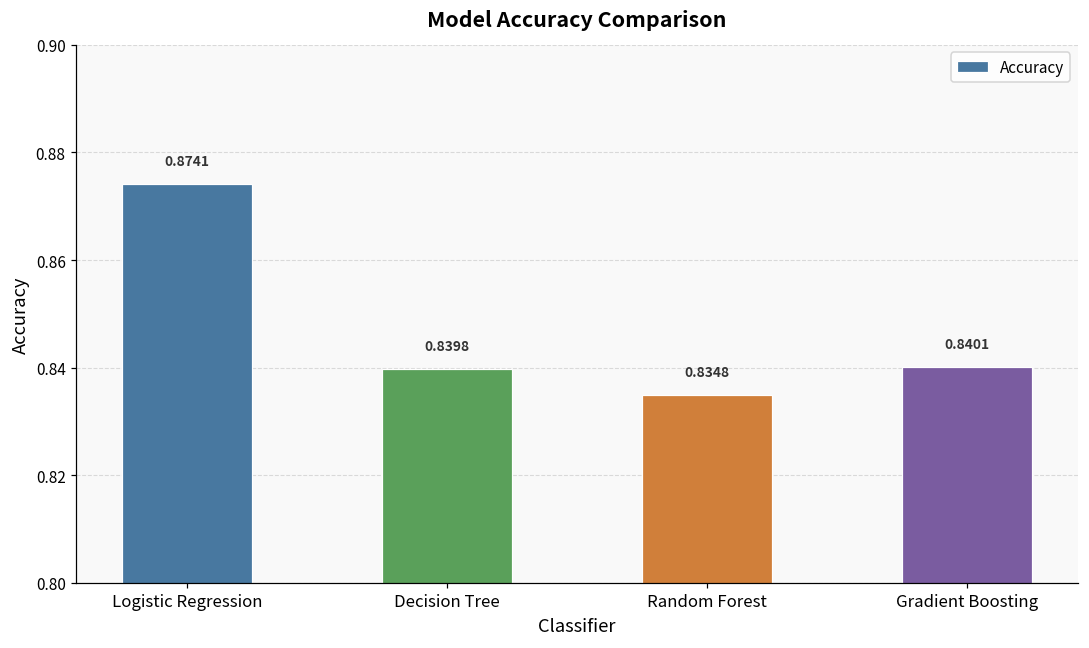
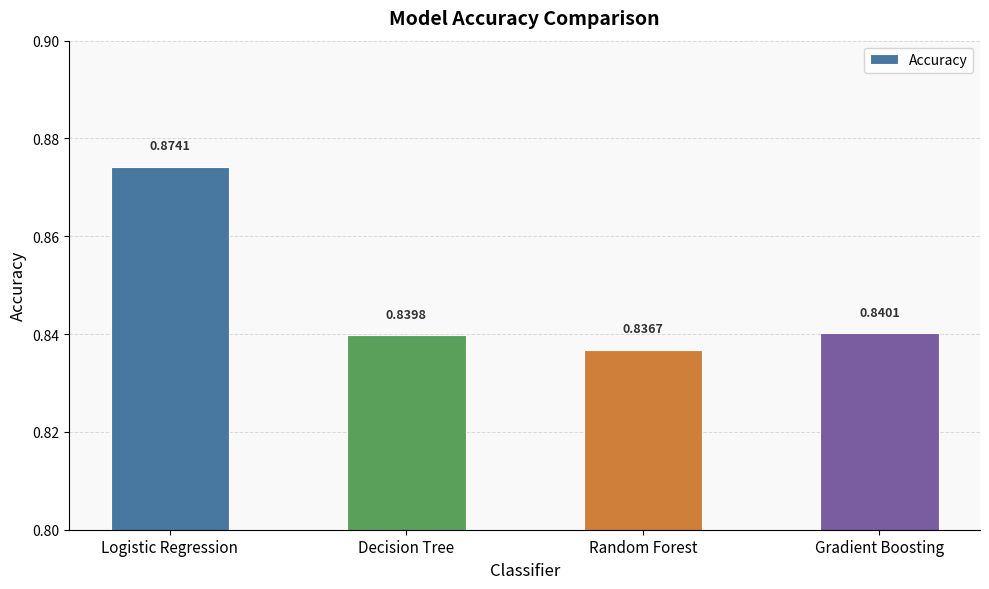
Random Forest: 0.8348 -> 0.8367
